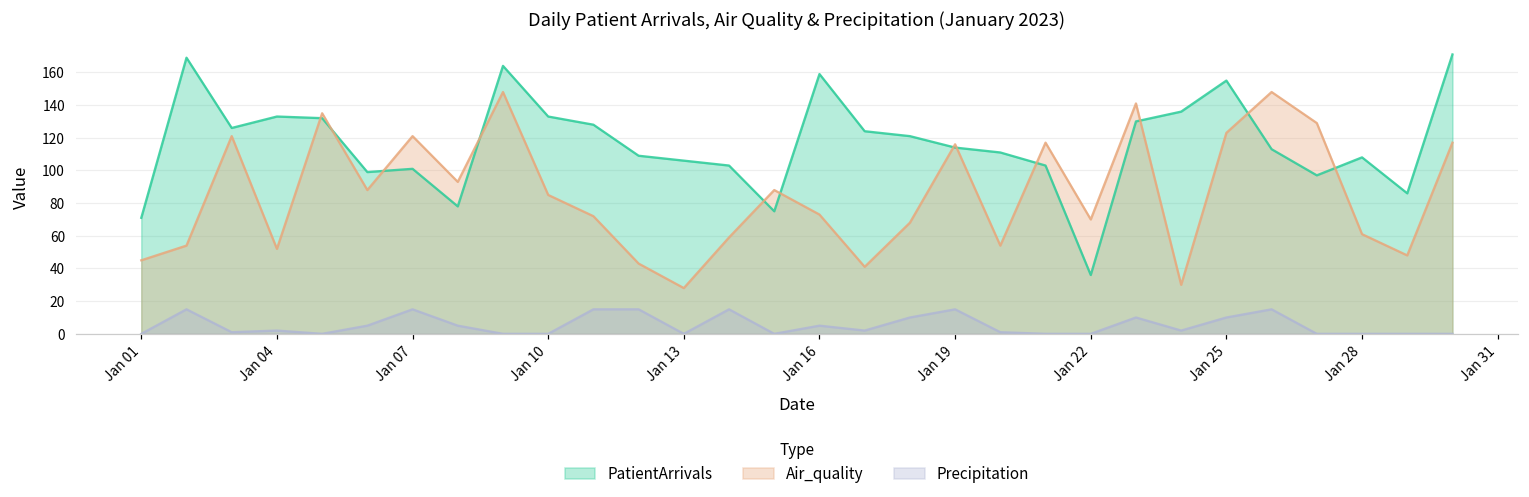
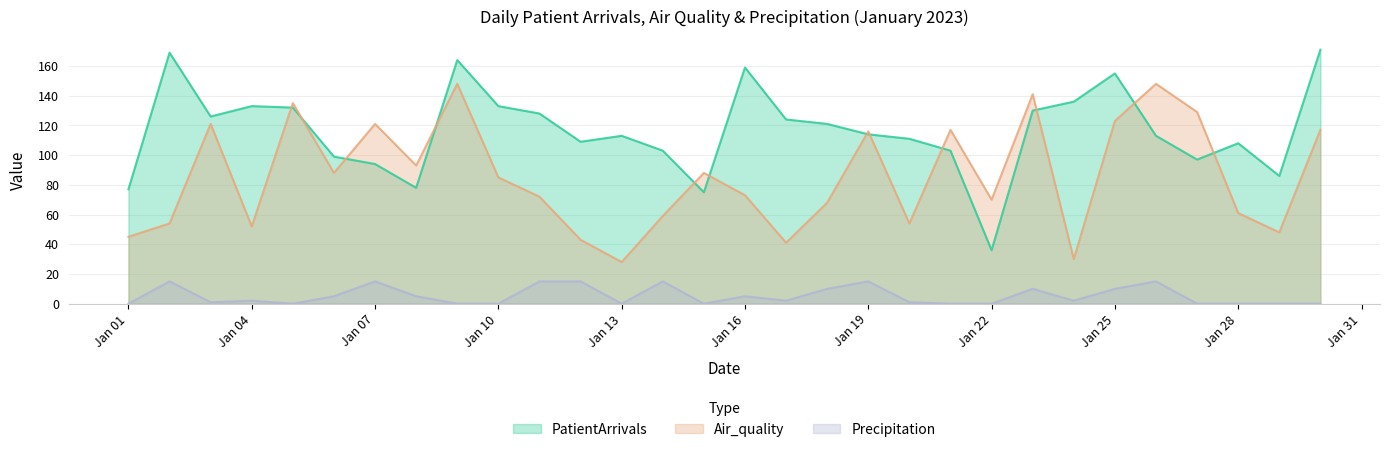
PatientArrivals, Jan 01: 71 -> 77
PatientArrivals, Jan 07: 101 -> 94
PatientArrivals, Jan 13: 106 -> 113
